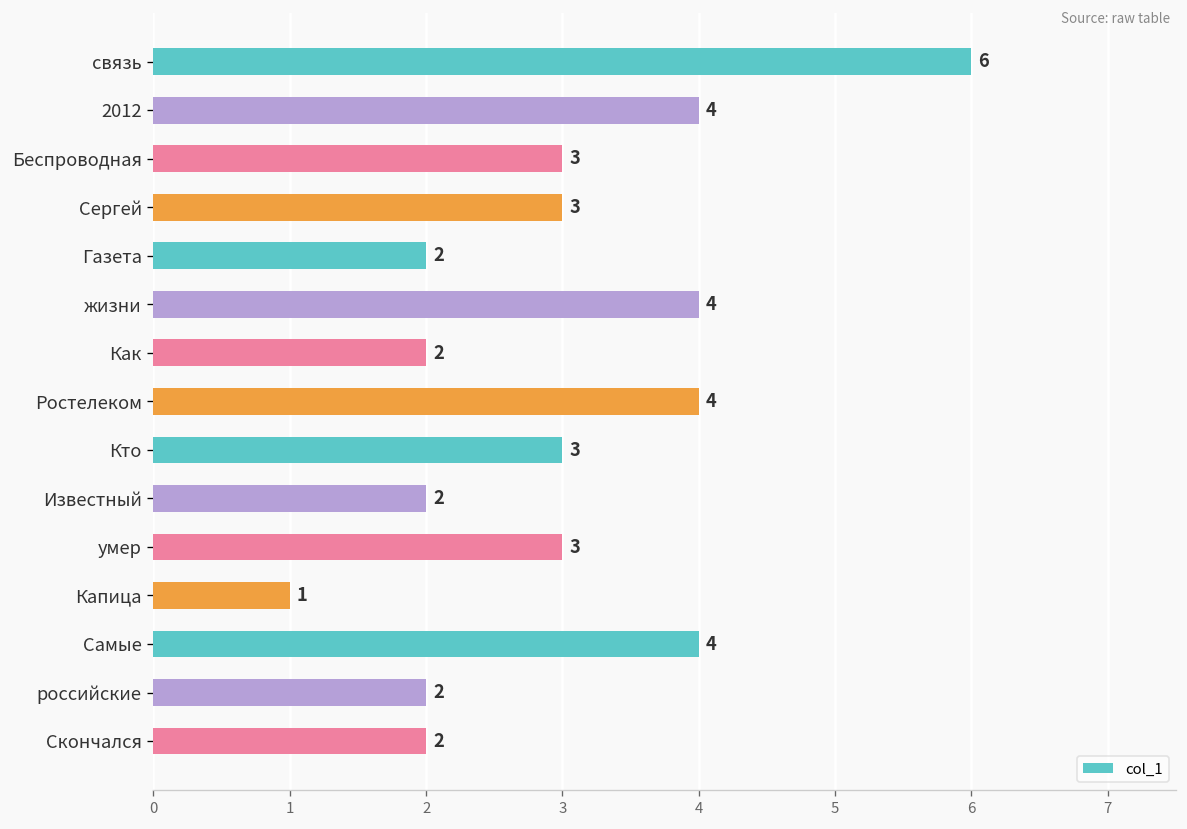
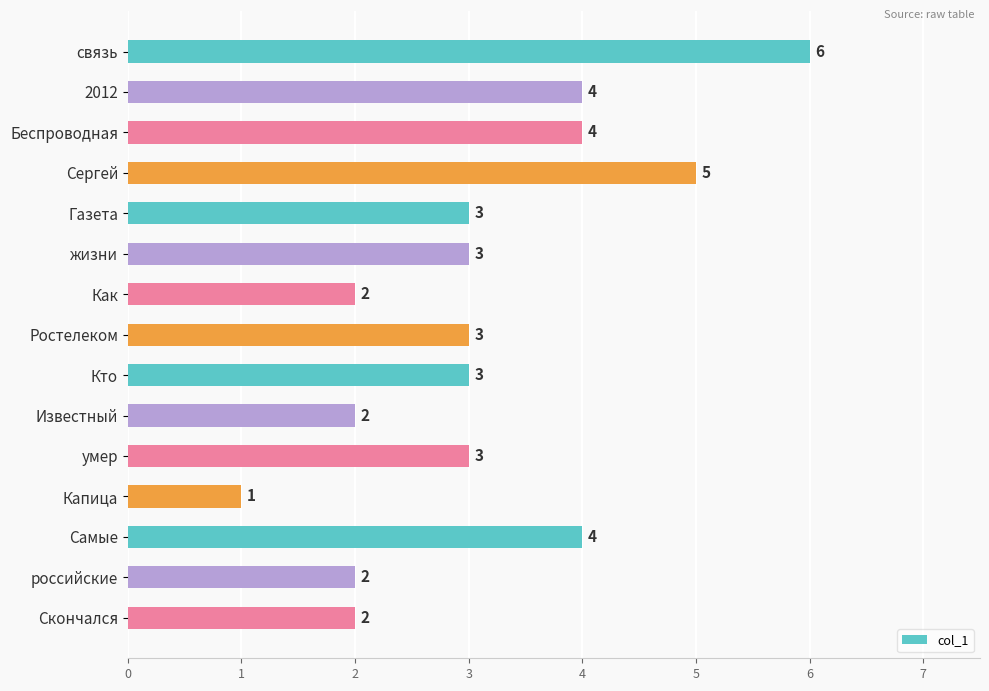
Беспроводная: 3 -> 4
Сергей: 3 -> 5
Газета: 2 -> 3
жизни: 4 -> 3
Ростелеком: 4 -> 3
